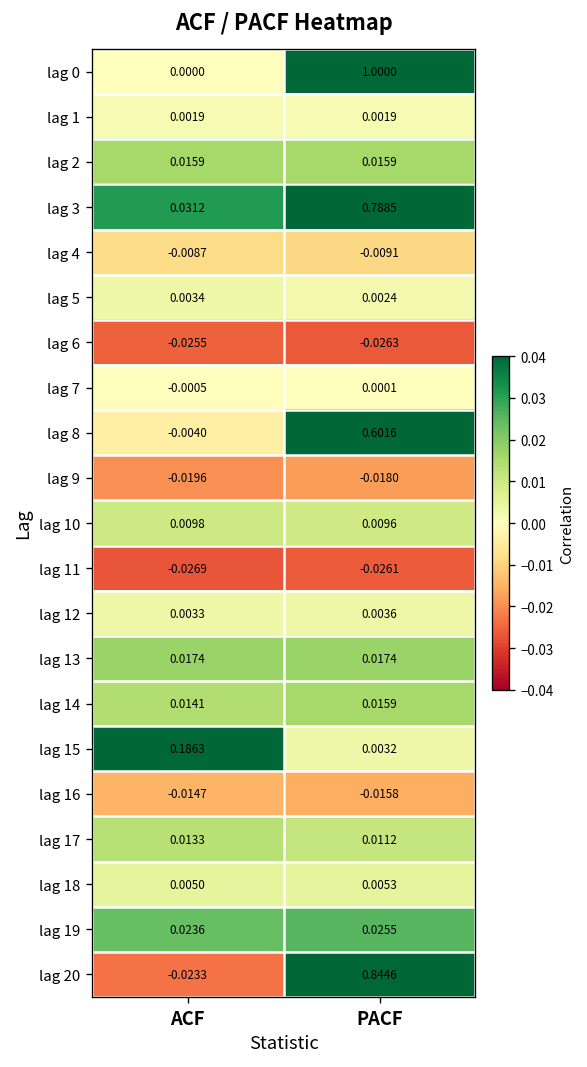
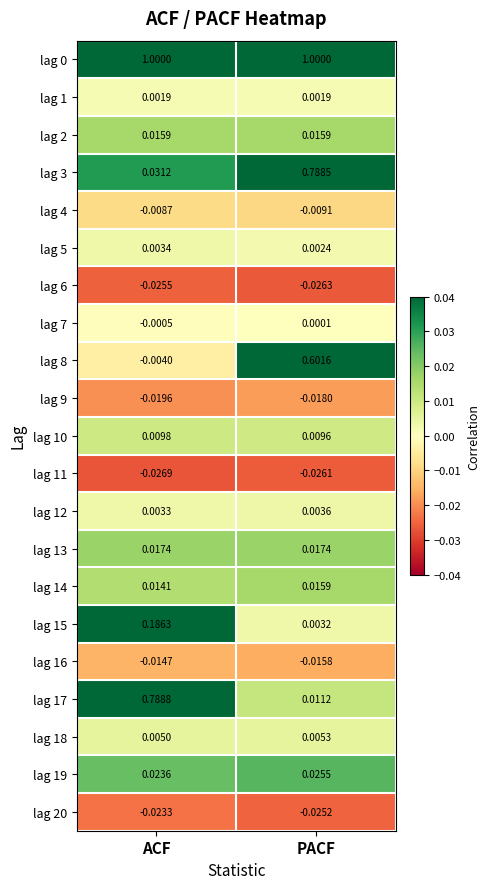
lag 0, ACF: 0.0000 -> 1.0000
lag 17, ACF: 0.0133 -> 0.7888
lag 20, PACF: 0.8446 -> -0.0252
